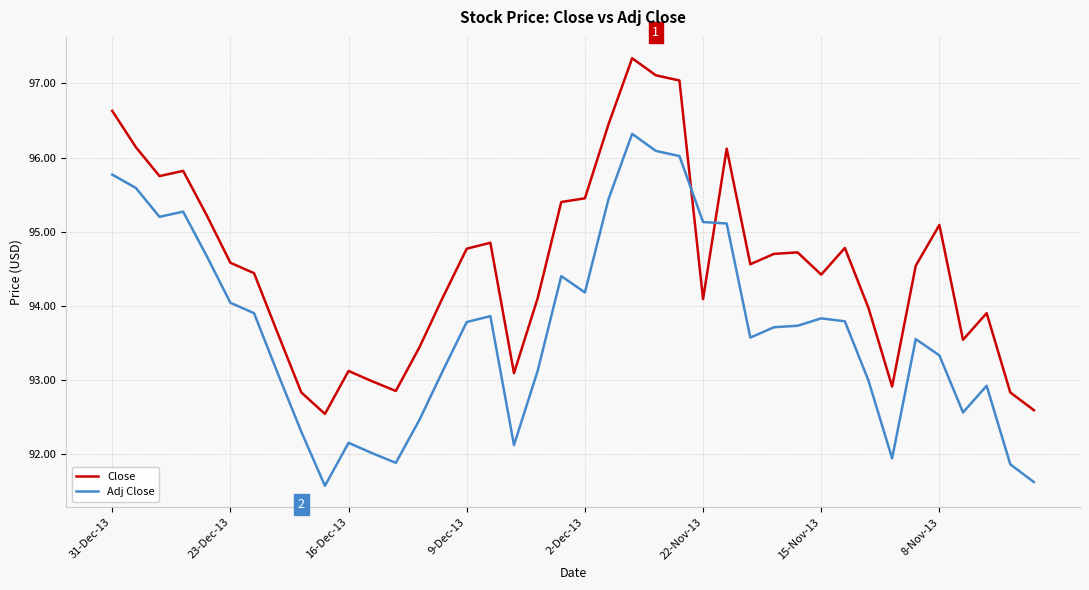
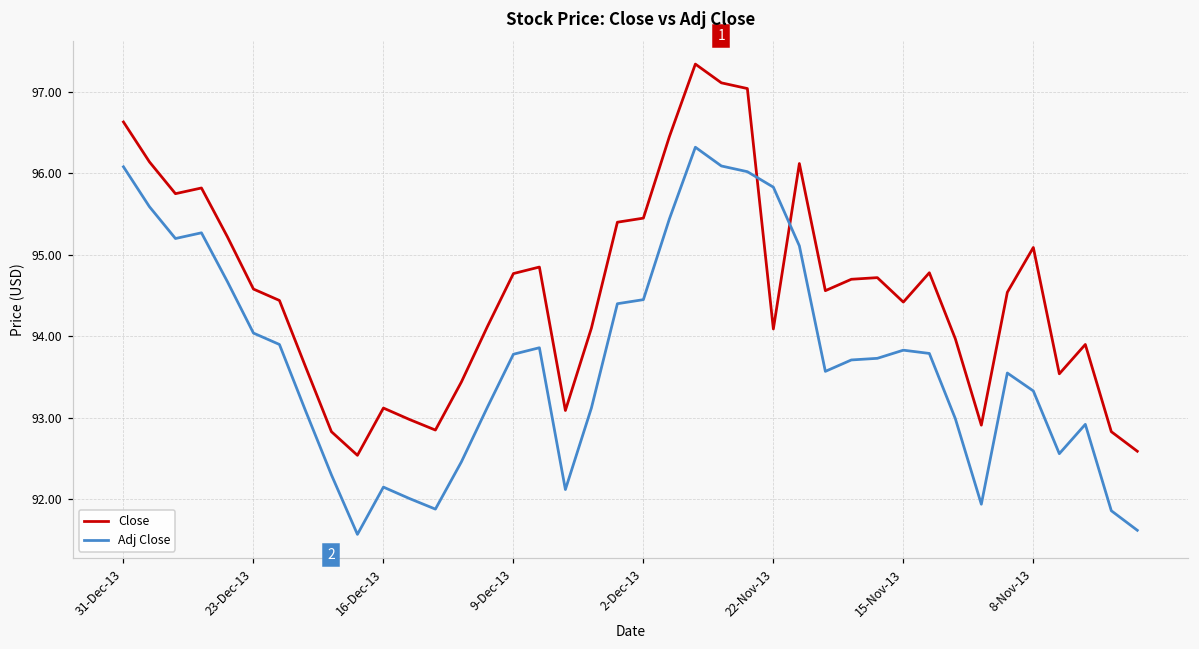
Adj Close, 31-Dec-13: 95.8 -> 96.1
Adj Close, 2-Dec-13: 94.2 -> 94.5
Adj Close, 22-Nov-13: 95.1 -> 95.8
